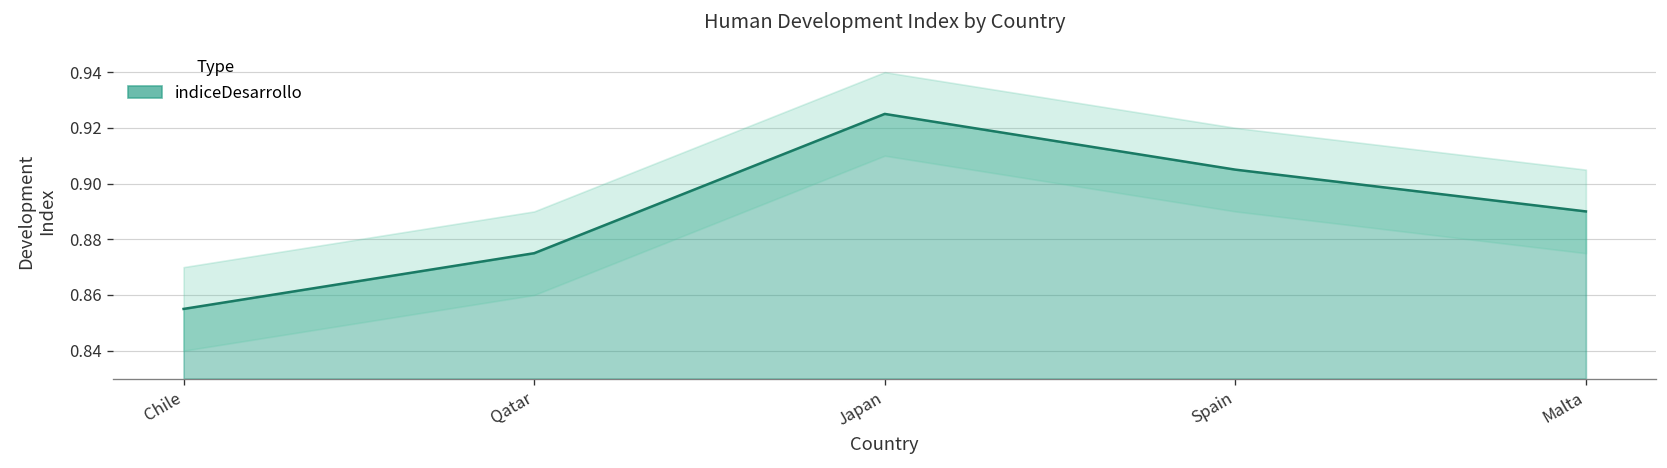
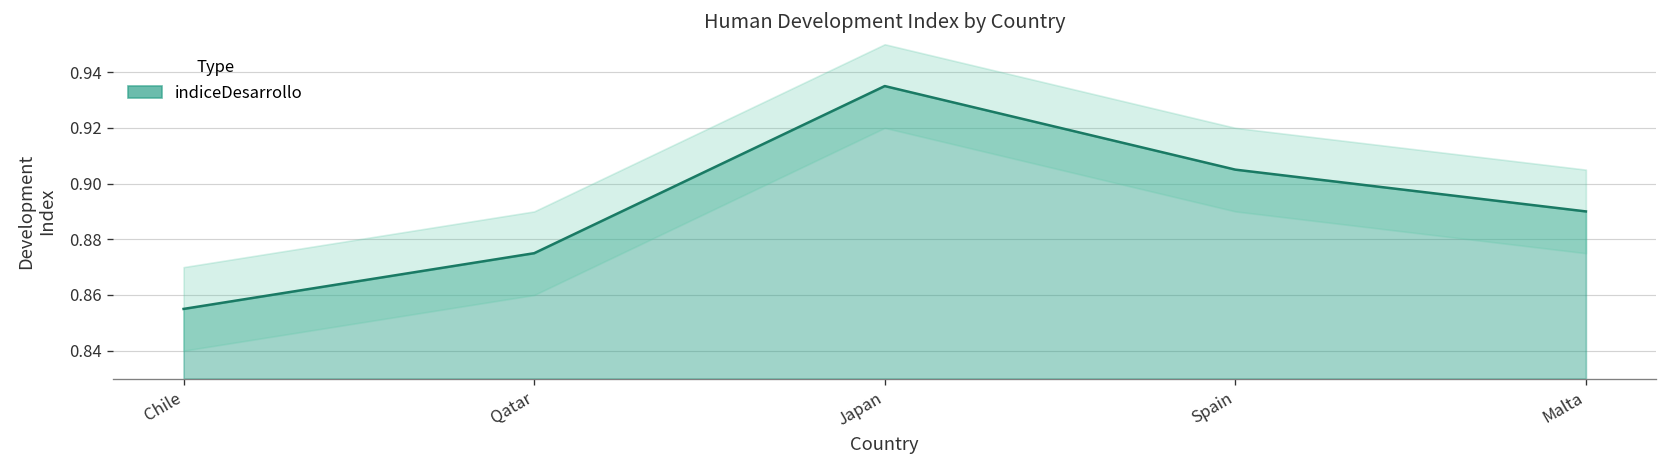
indiceDesarrollo, Japan: 0.925 -> 0.935
